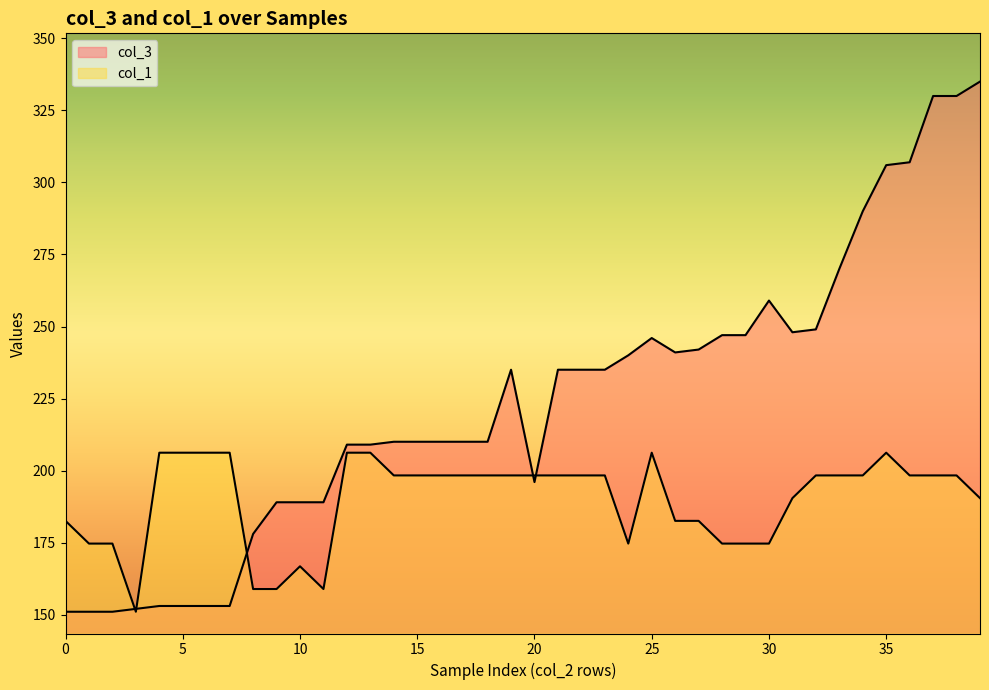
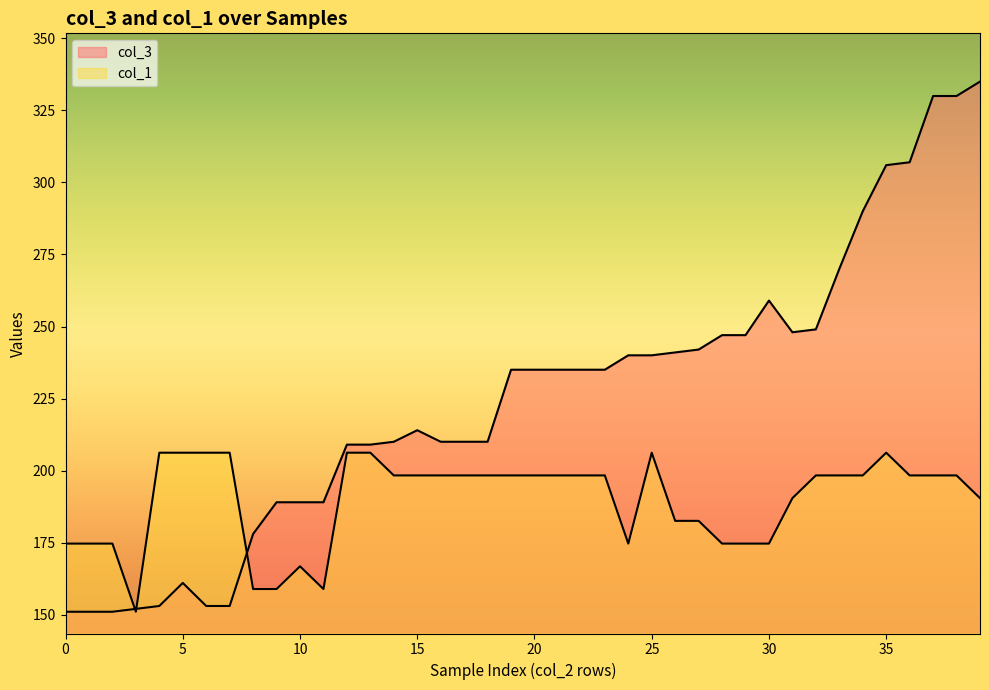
col_1, 0: 183 -> 175
col_3, 5: 153 -> 161
col_3, 15: 210 -> 214
col_3, 20: 196 -> 235
col_3, 25: 246 -> 240
